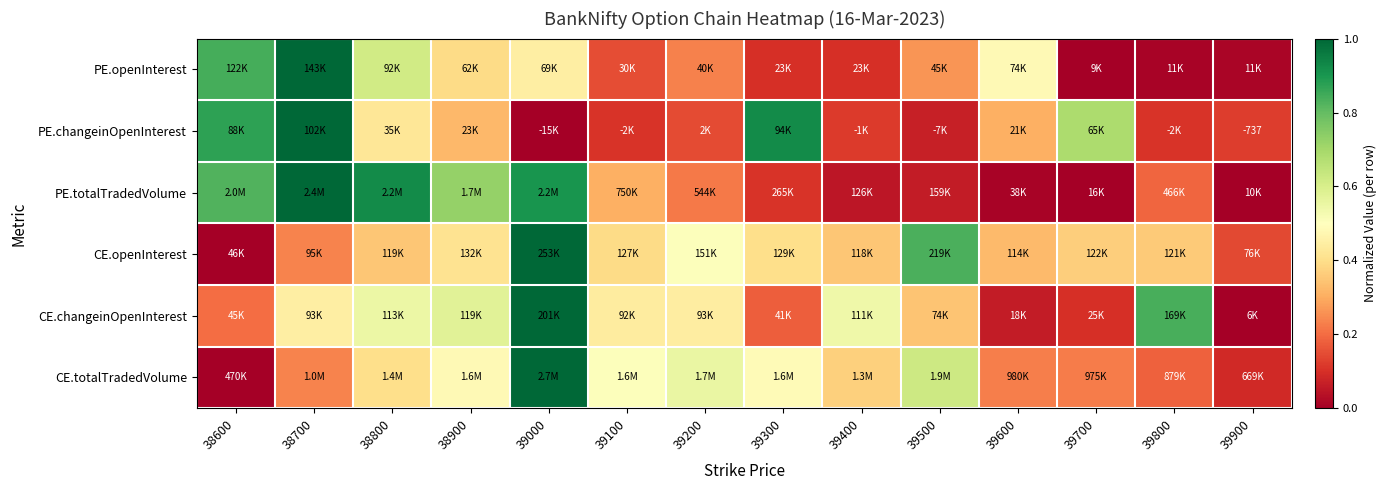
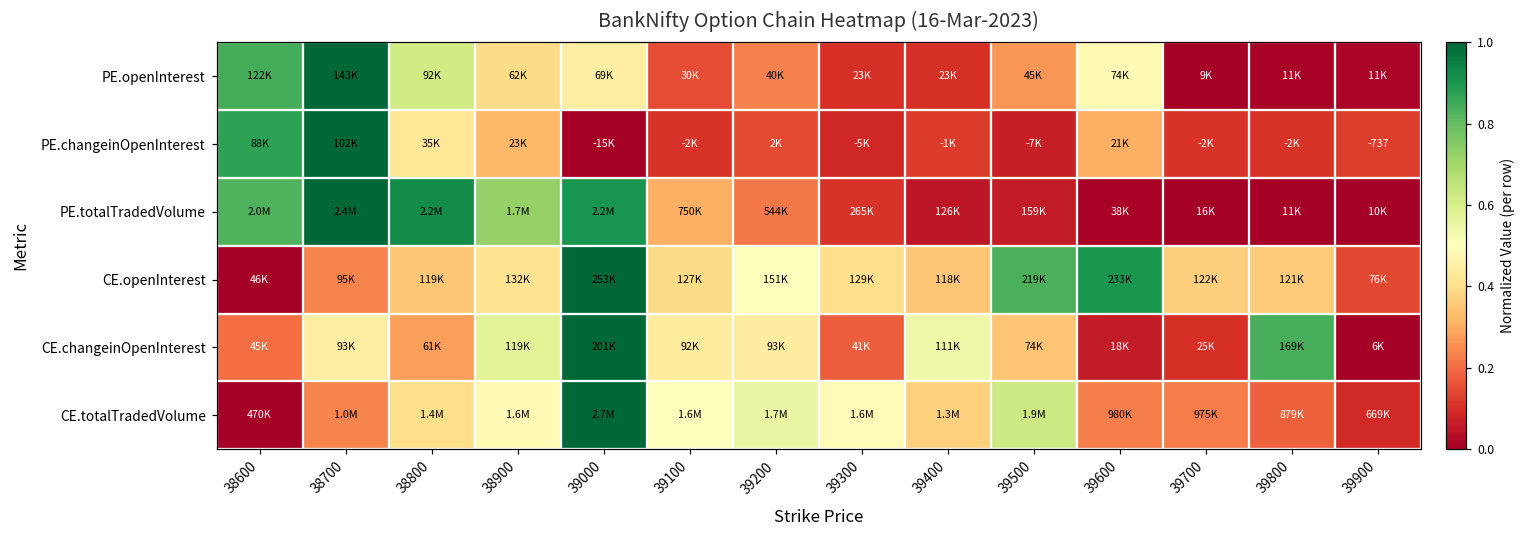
PE.changeinOpenInterest, 39300: 94K -> -5K
PE.changeinOpenInterest, 39700: 65K -> -2K
PE.totalTradedVolume, 39800: 466K -> 11K
CE.openInterest, 39600: 114K -> 233K
CE.changeinOpenInterest, 38800: 113K -> 61K
